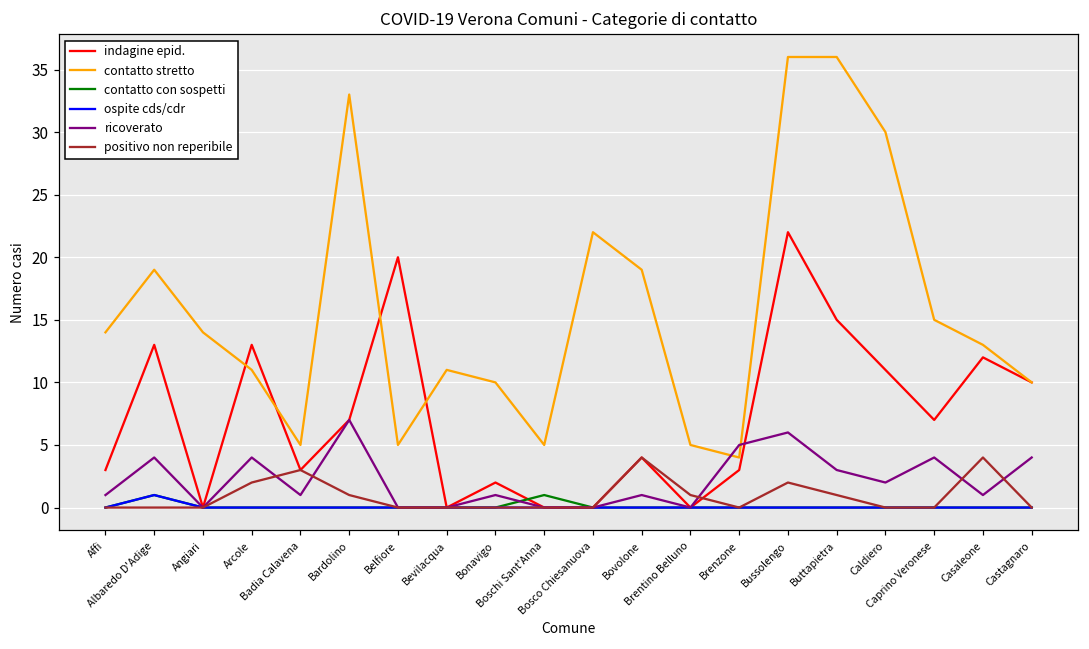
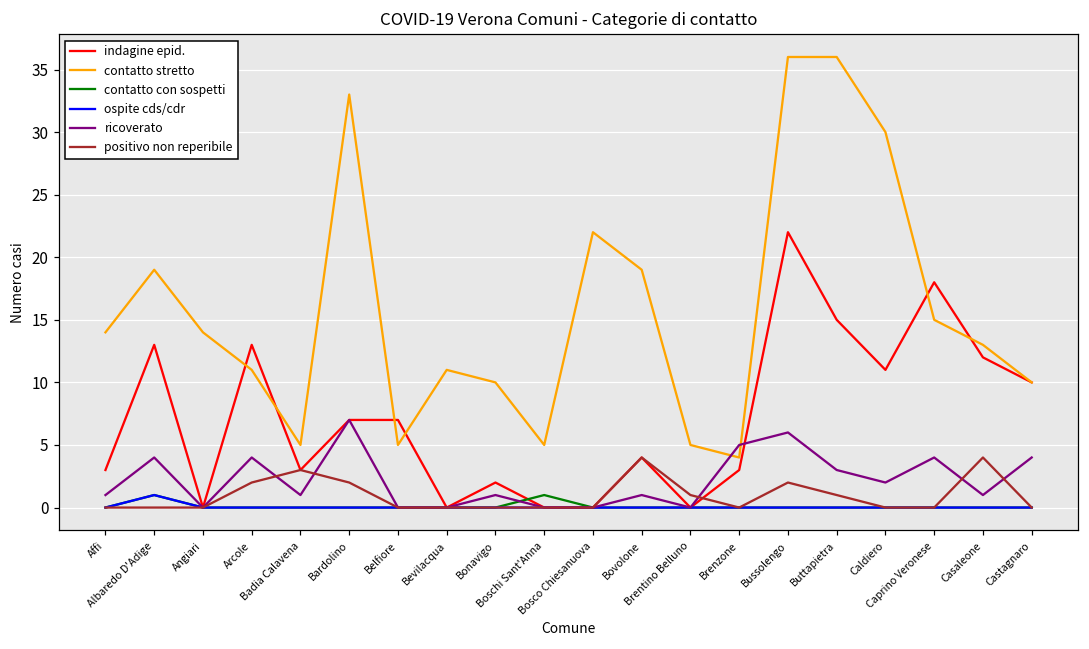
positivo non reperibile, Bardolino: 1 -> 2
indagine epid., Belfiore: 20 -> 7
indagine epid., Caprino Veronese: 7 -> 18
